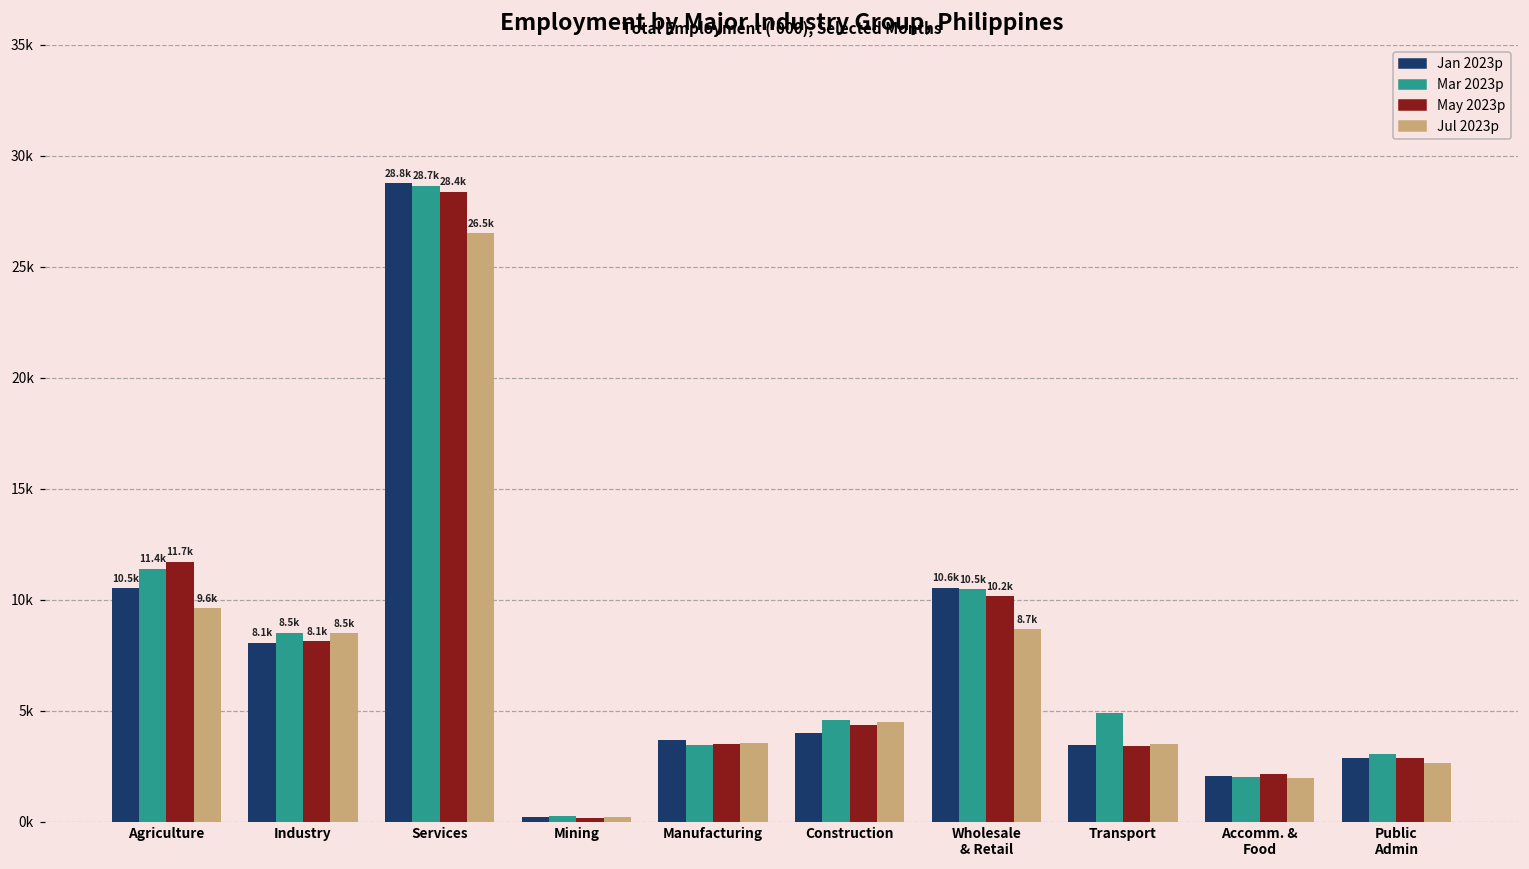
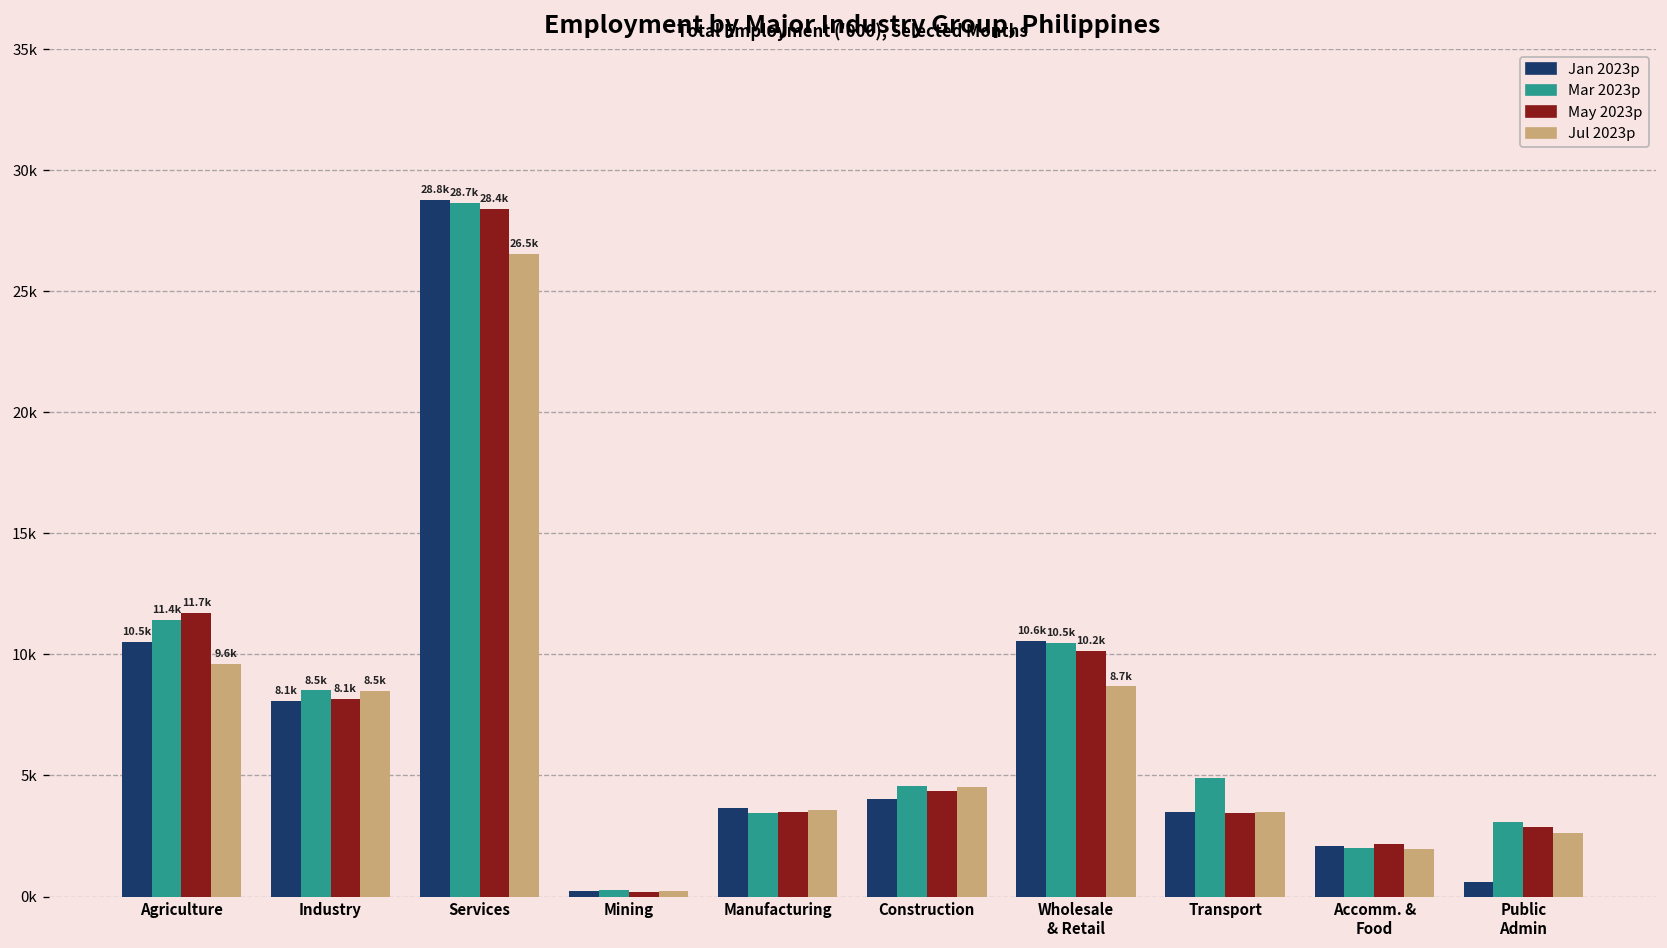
Jan 2023p, Public Admin: 2900 -> 600
